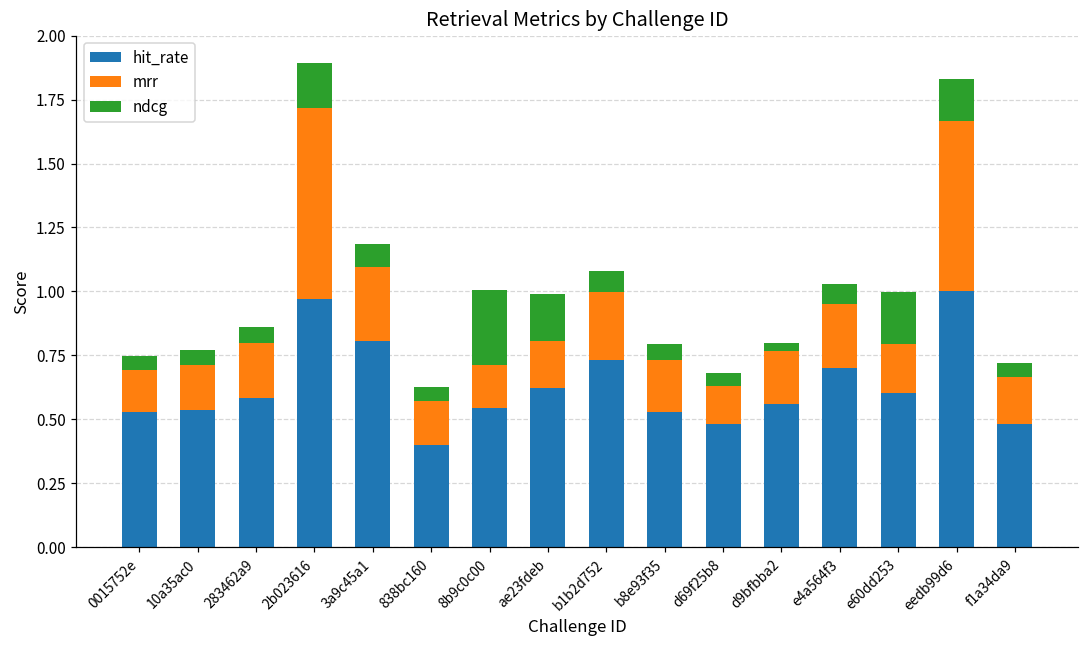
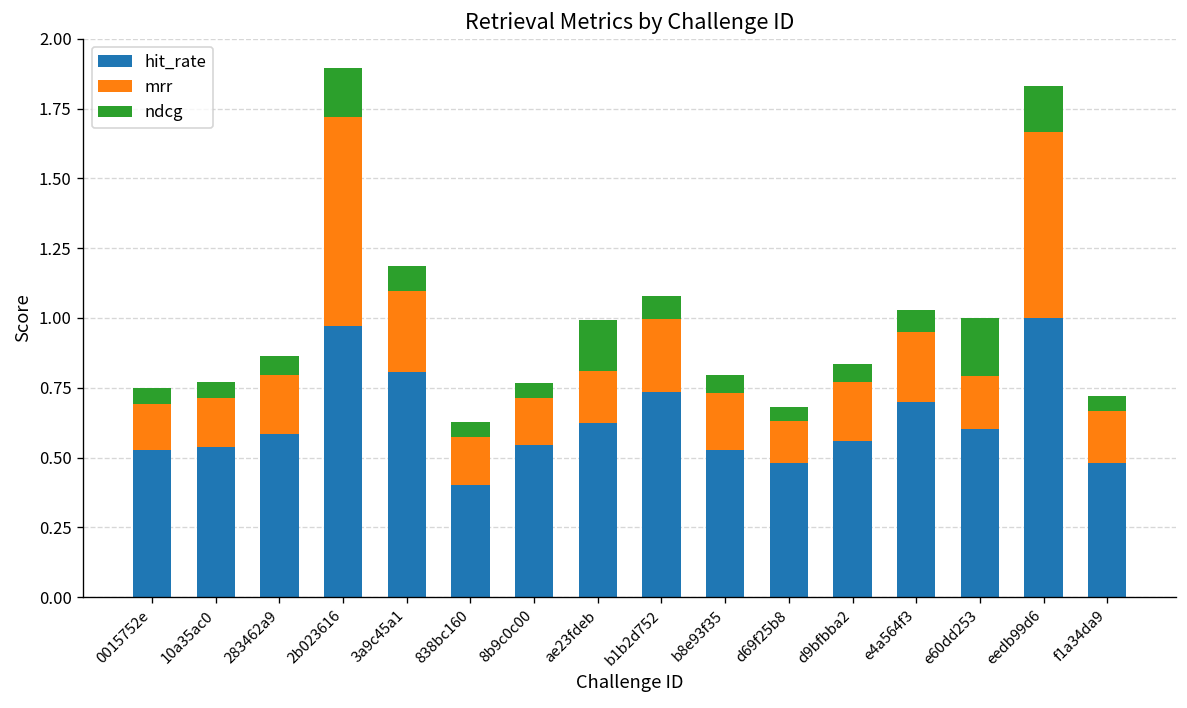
ndcg, 8b9c0c00: 0.29 -> 0.06
ndcg, d9bfbba2: 0.03 -> 0.06
